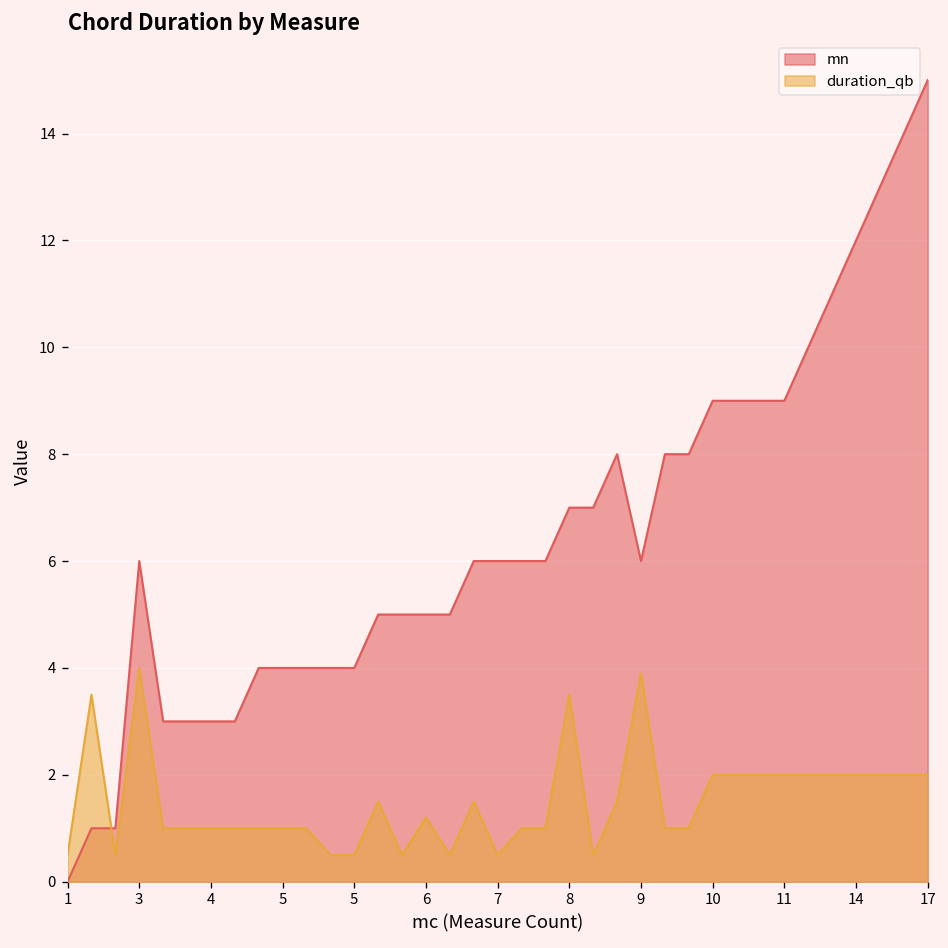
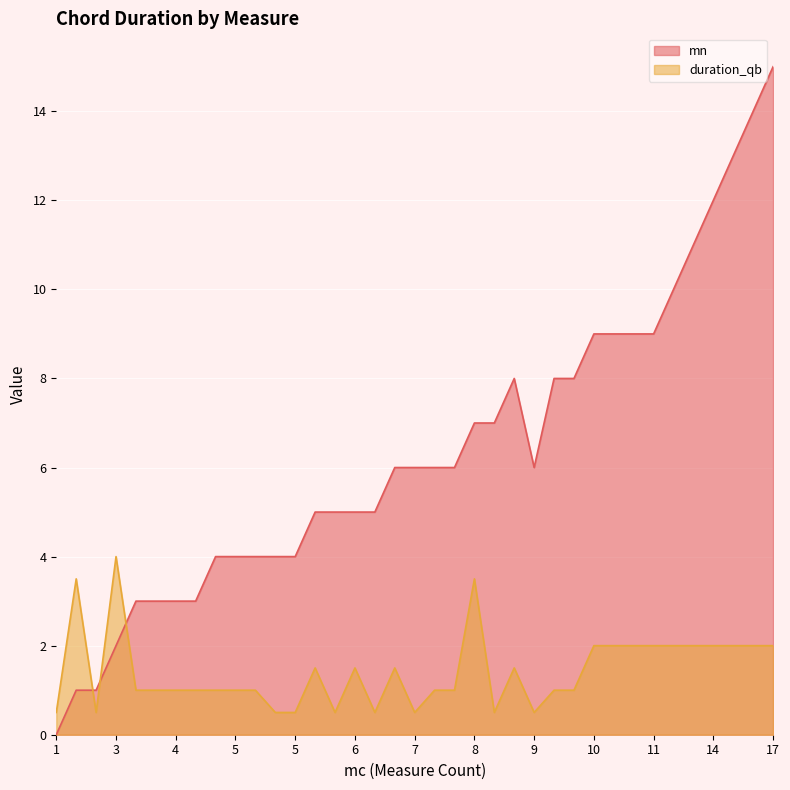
mn, 3: 6 -> 2
duration_qb, 6: 1.2 -> 1.5
duration_qb, 9: 3.9 -> 0.5
